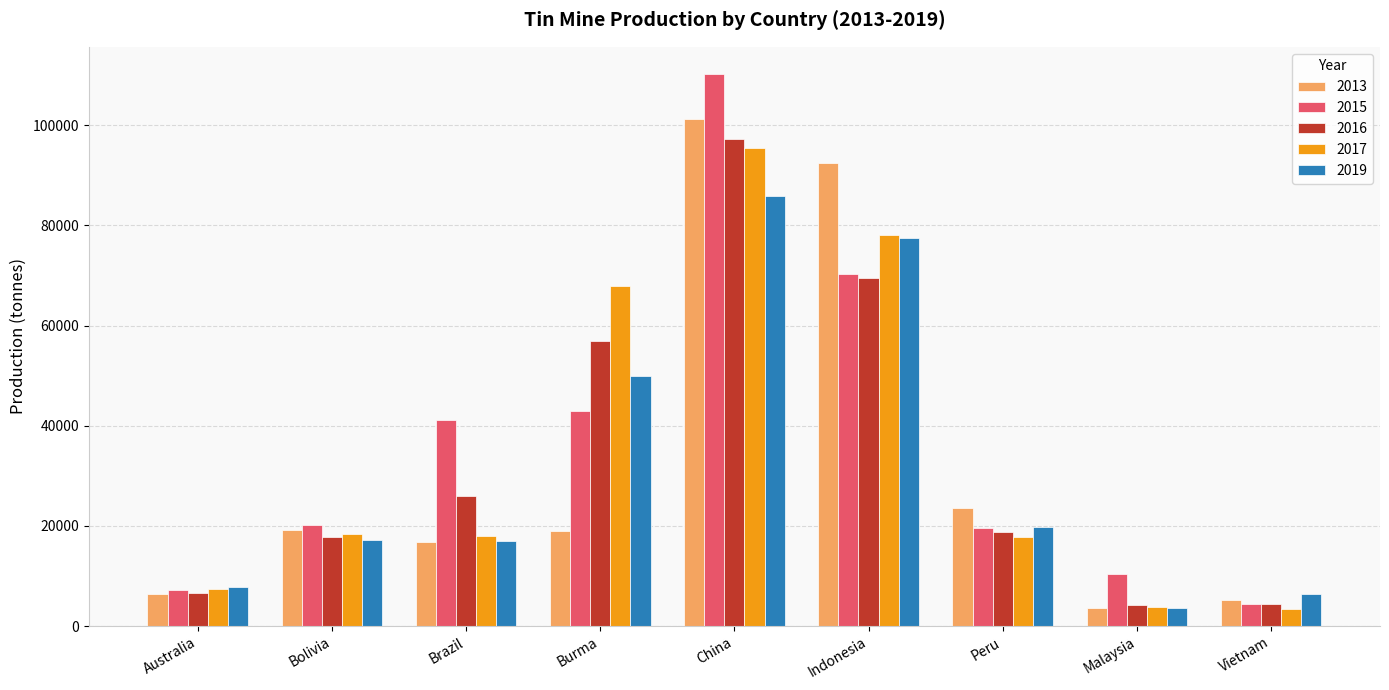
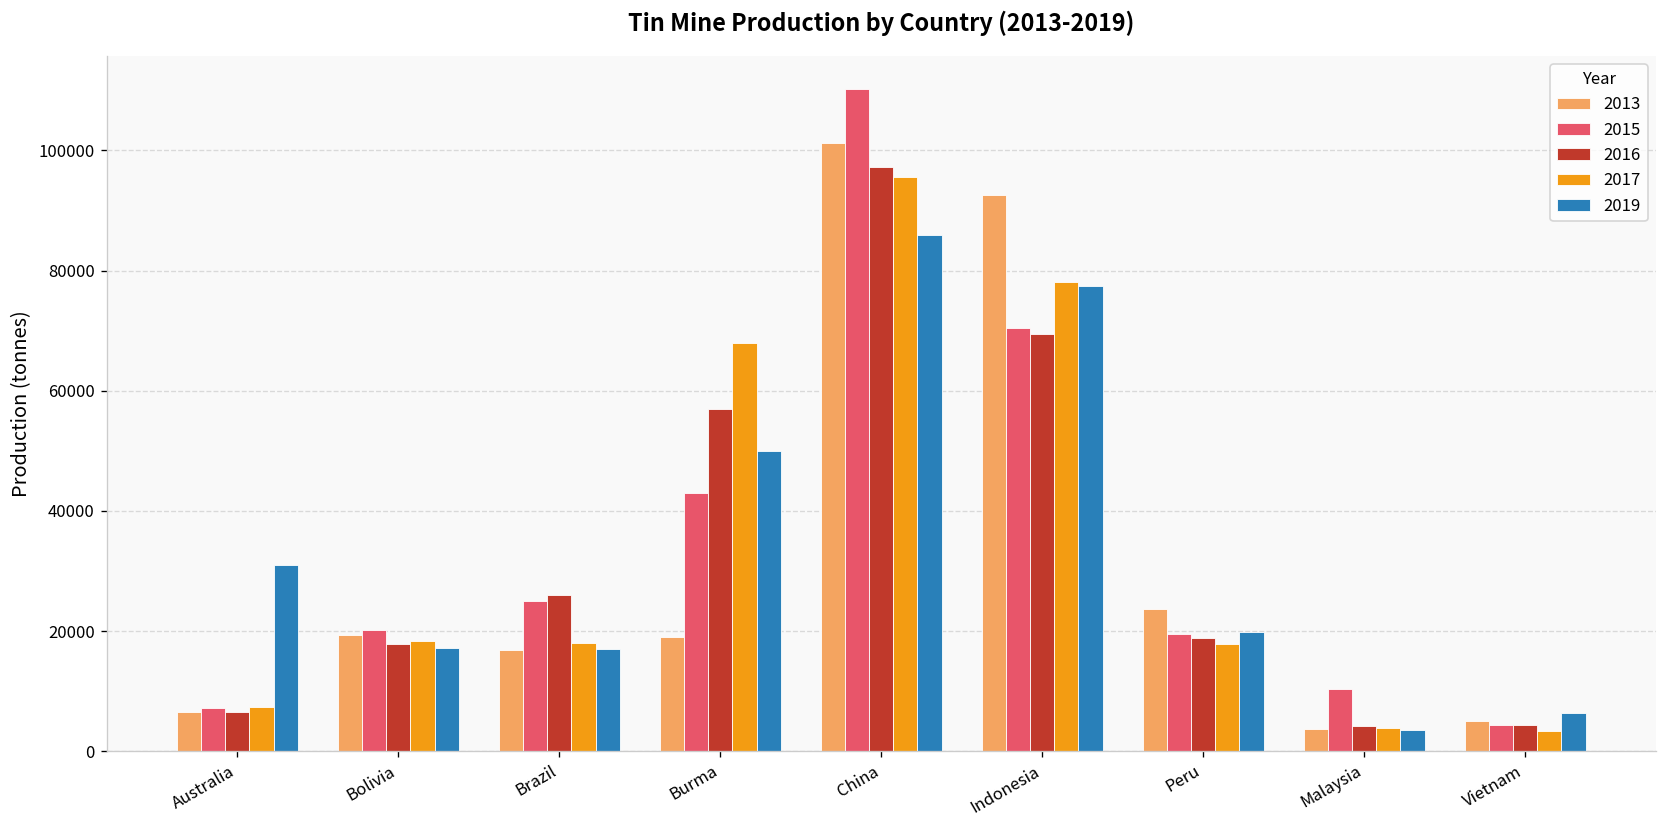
2019, Australia: 8000 -> 31000
2015, Brazil: 41000 -> 25000
